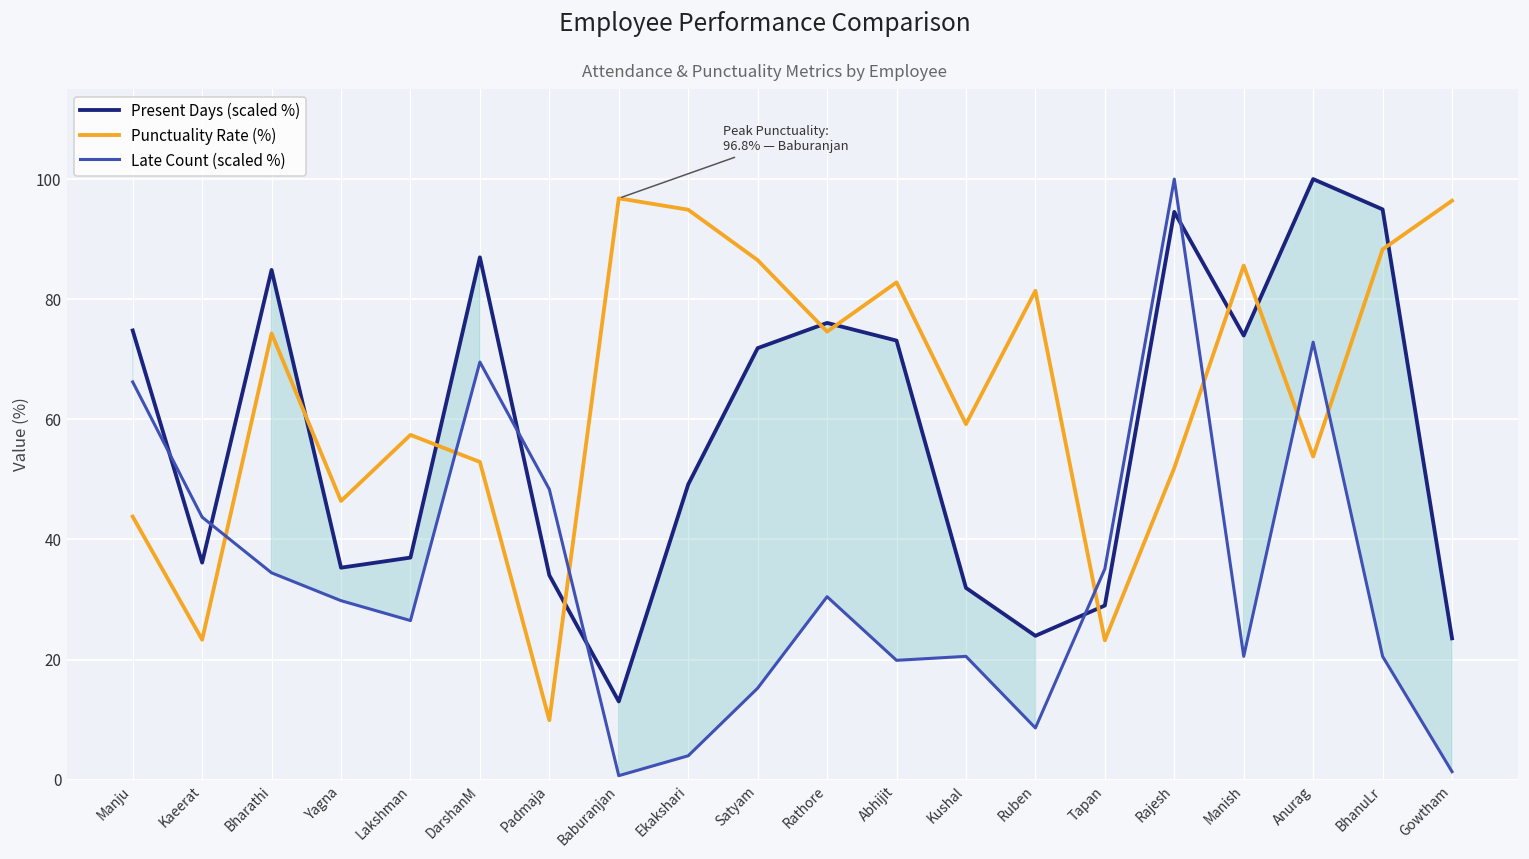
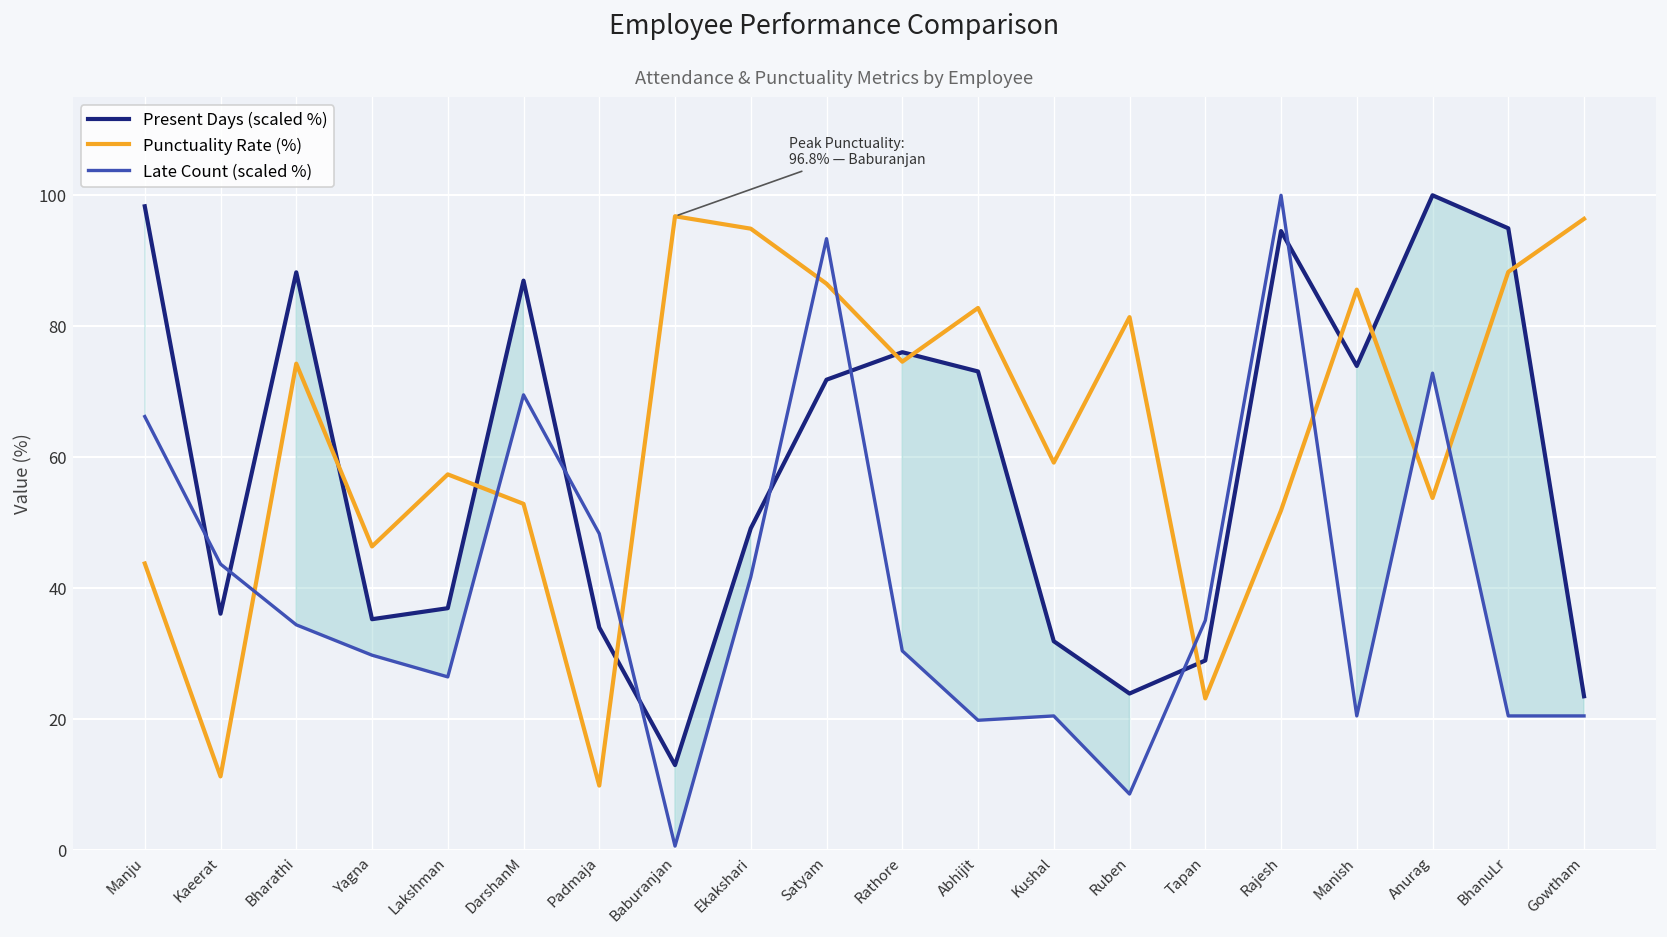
Present Days (scaled %), Manju: 75 -> 98
Punctuality Rate (%), Kaeerat: 23 -> 11
Present Days (scaled %), Bharathi: 85 -> 88
Late Count (scaled %), Ekakshari: 4 -> 42
Late Count (scaled %), Satyam: 15 -> 93
Late Count (scaled %), Gowtham: 1 -> 21
